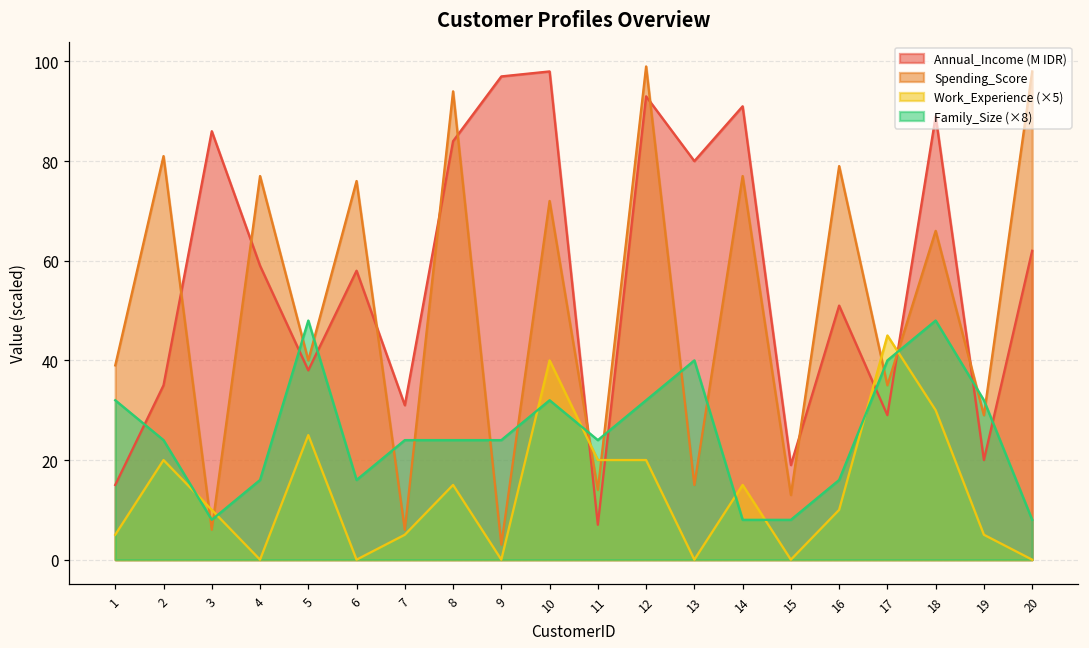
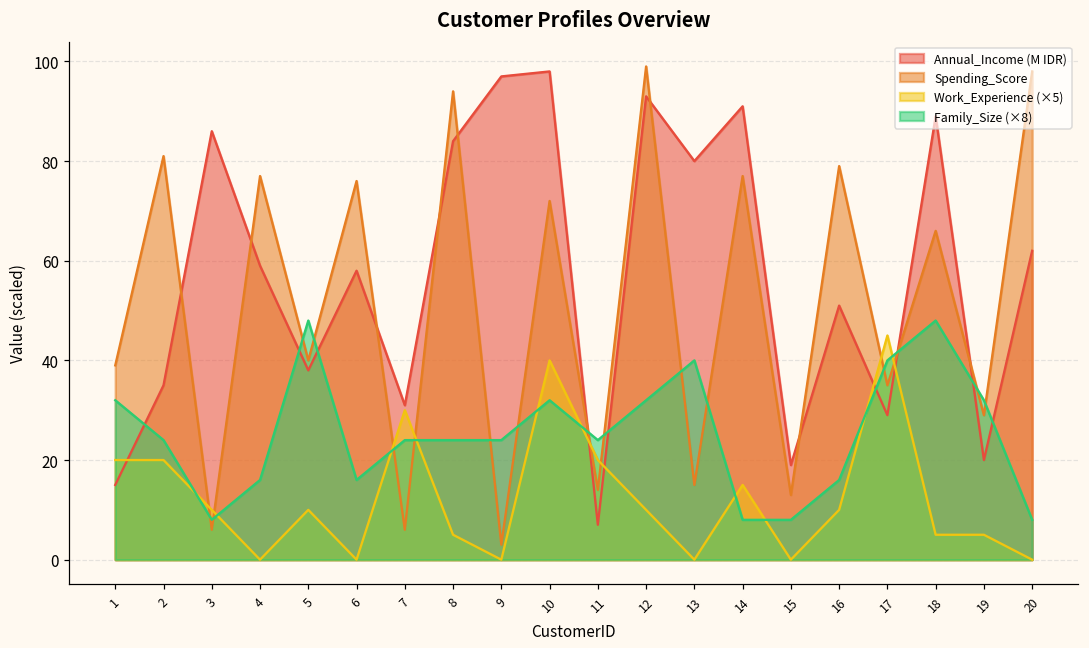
Work_Experience (×5), 1: 5 -> 20
Work_Experience (×5), 5: 25 -> 10
Work_Experience (×5), 7: 5 -> 30
Work_Experience (×5), 8: 15 -> 5
Work_Experience (×5), 12: 20 -> 10
Work_Experience (×5), 18: 30 -> 5
